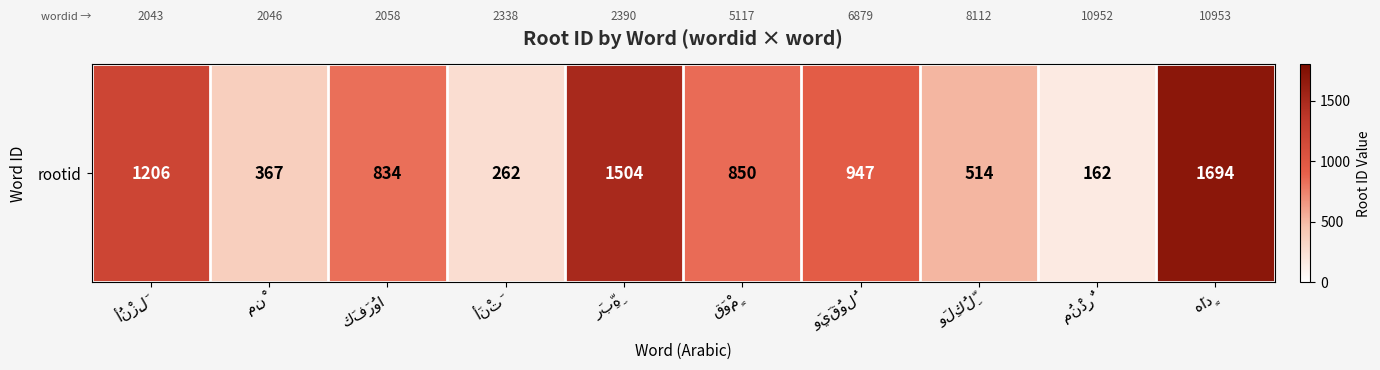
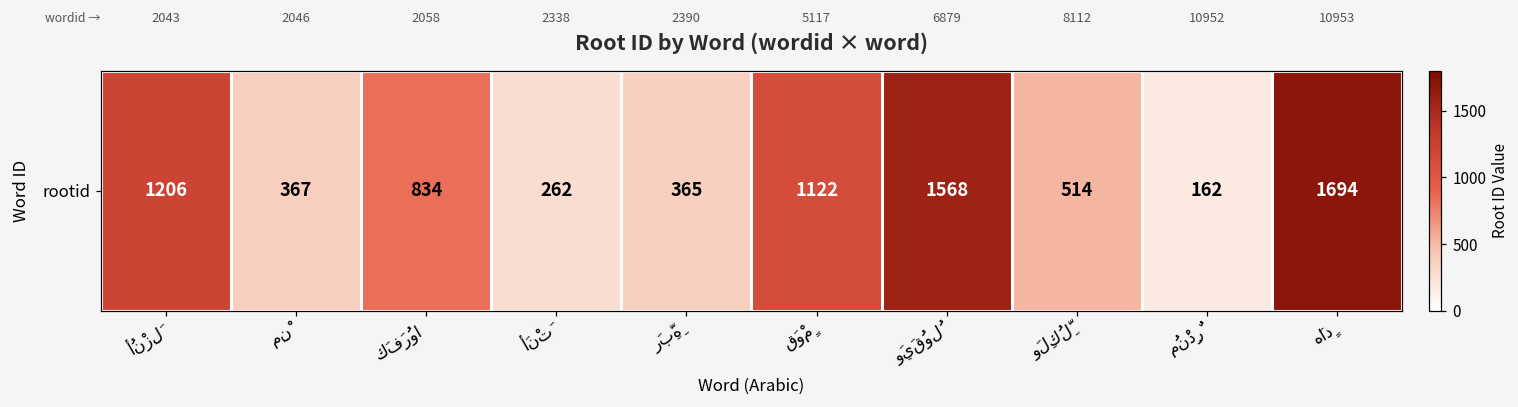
rootid, رَبِّهِ: 1504 -> 365
rootid, قَوْمٍ: 850 -> 1122
rootid, وَيَقُولُ: 947 -> 1568
